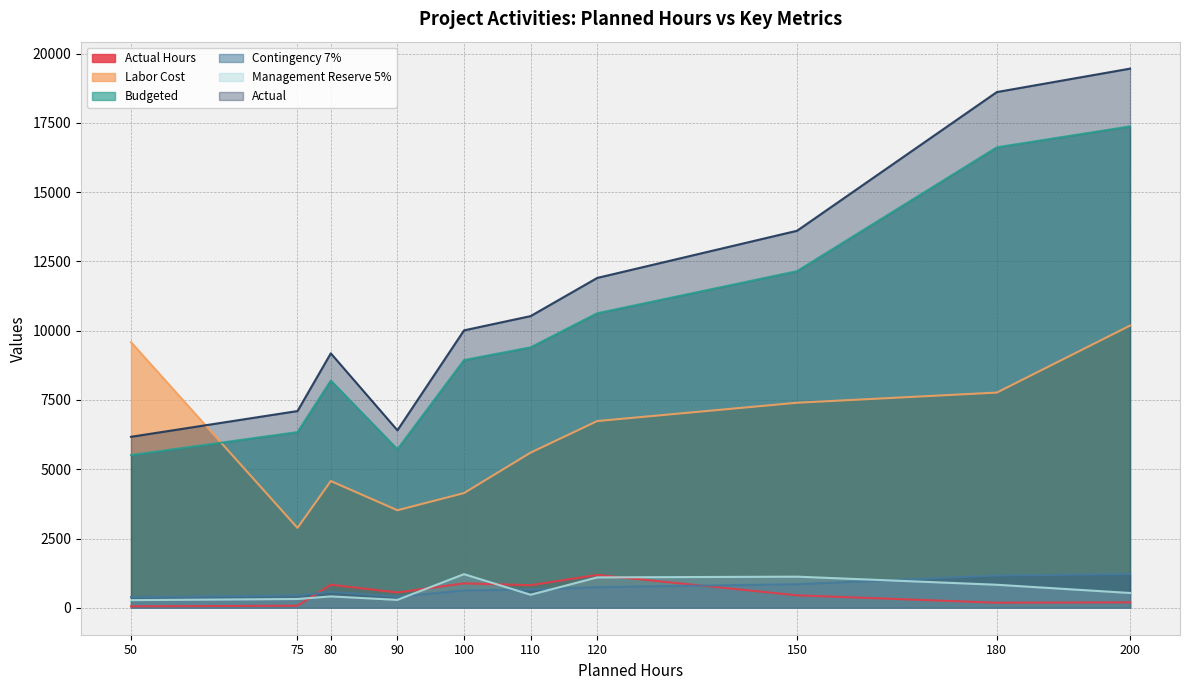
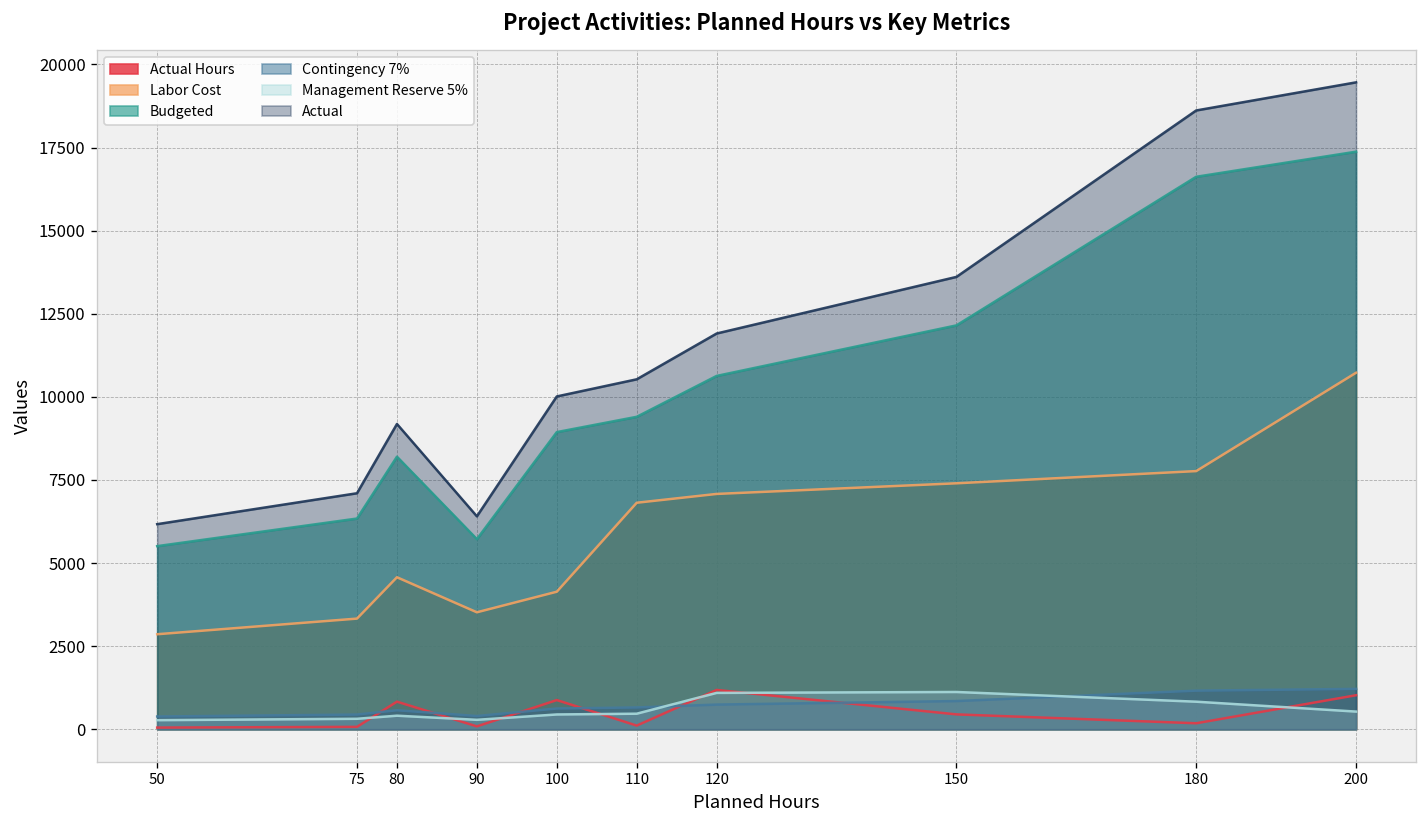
Labor Cost, 50: 9600 -> 2900
Labor Cost, 75: 2900 -> 3300
Actual Hours, 90: 600 -> 100
Management Reserve 5%, 100: 1200 -> 400
Actual Hours, 110: 800 -> 100
Labor Cost, 110: 5600 -> 6800
Labor Cost, 120: 6700 -> 7100
Actual Hours, 200: 200 -> 1000
Labor Cost, 200: 10200 -> 10700
